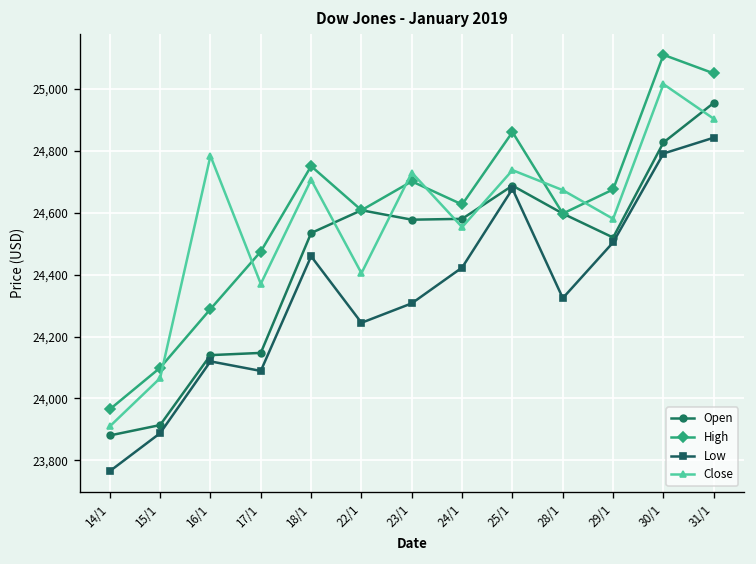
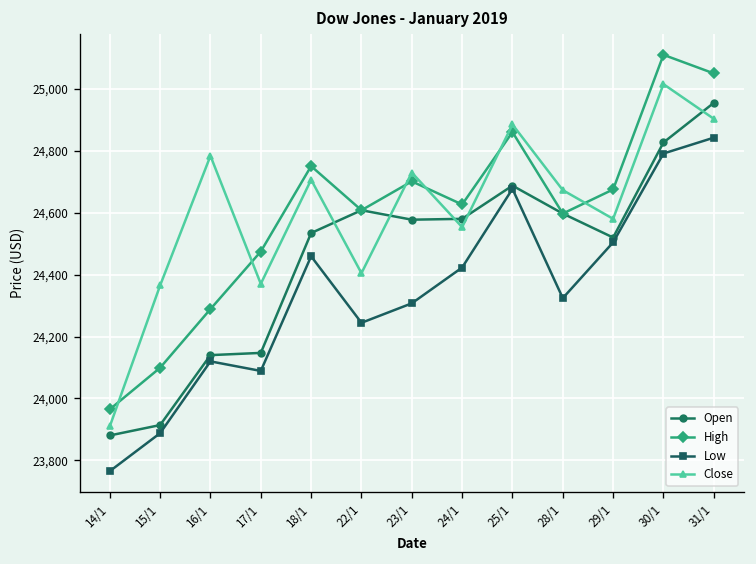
Close, 15/1: 24,070 -> 24,360
Close, 25/1: 24,740 -> 24,880
